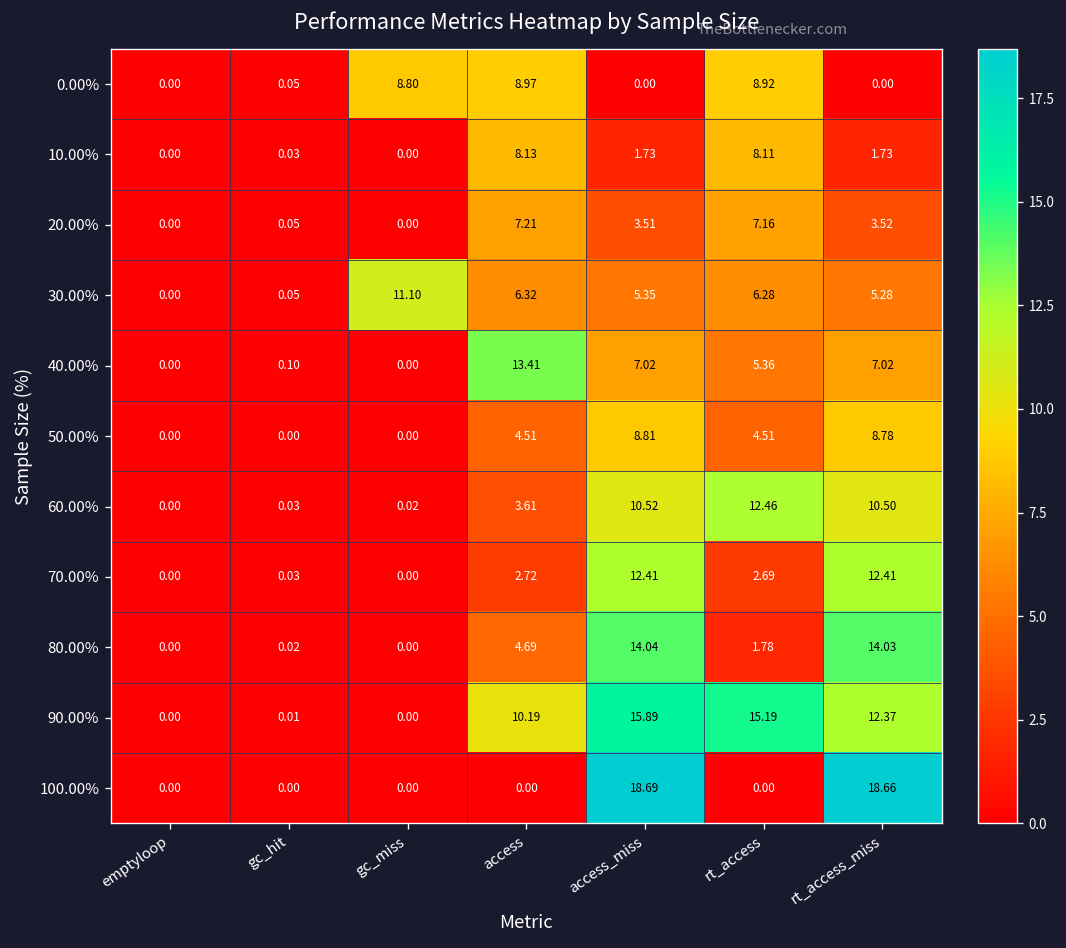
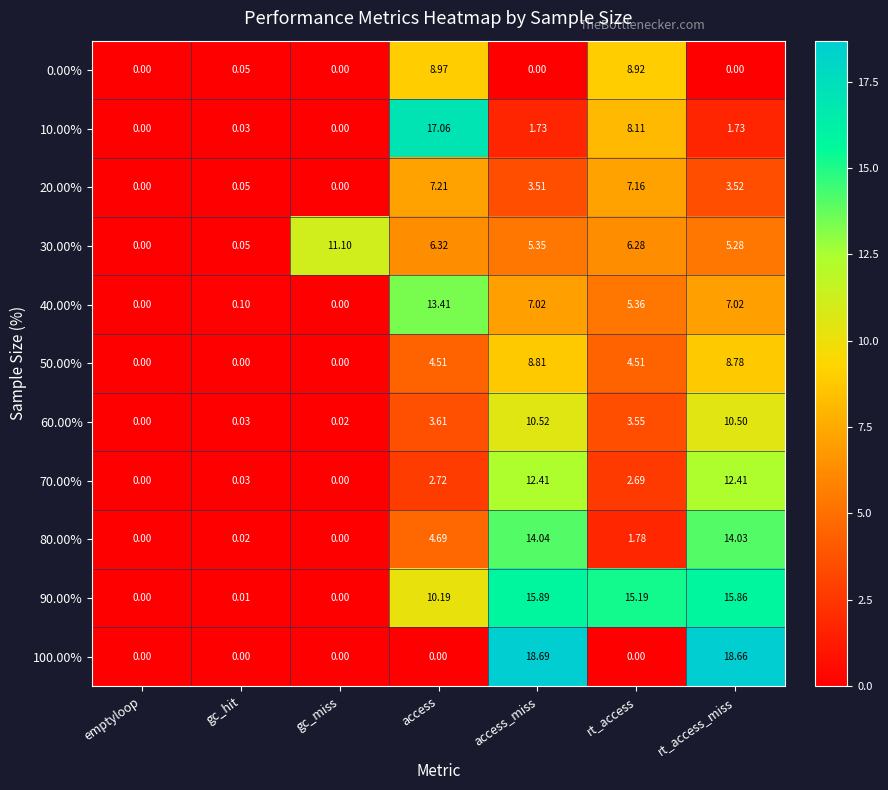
0.00%, gc_miss: 8.80 -> 0.00
10.00%, access: 8.13 -> 17.06
60.00%, rt_access: 12.46 -> 3.55
90.00%, rt_access_miss: 12.37 -> 15.86
